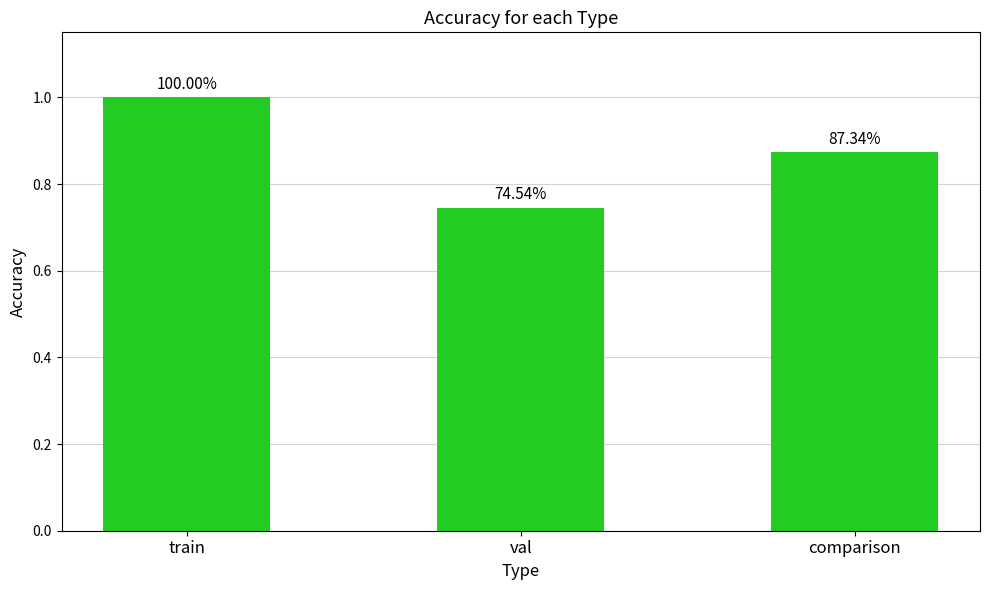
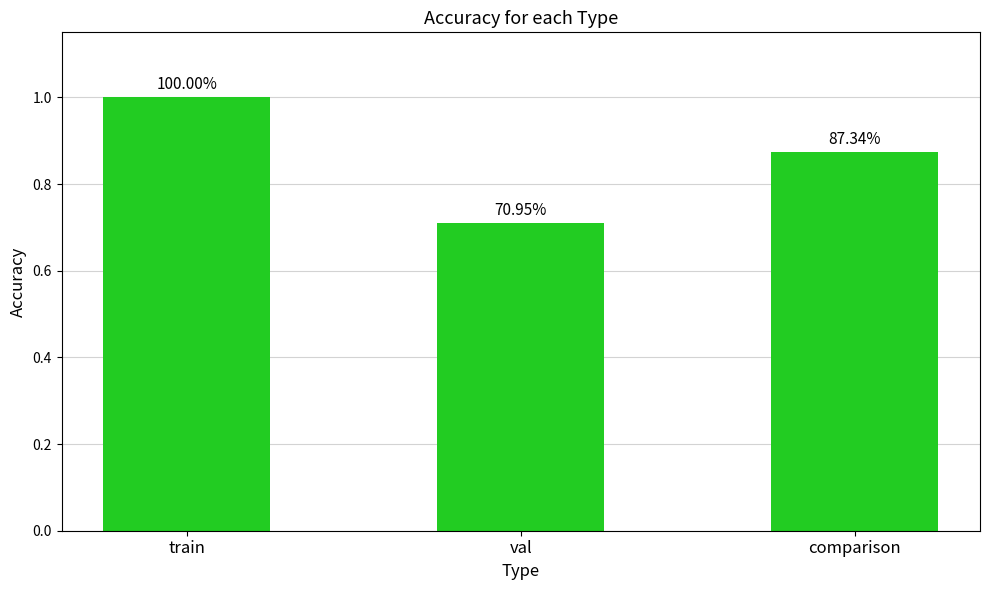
val: 74.54% -> 70.95%
